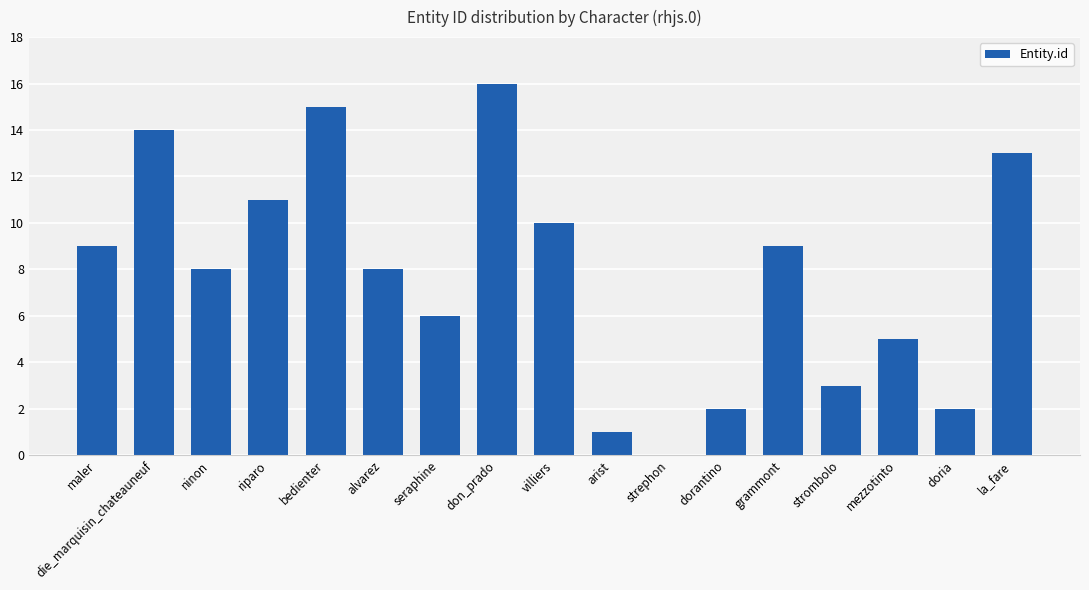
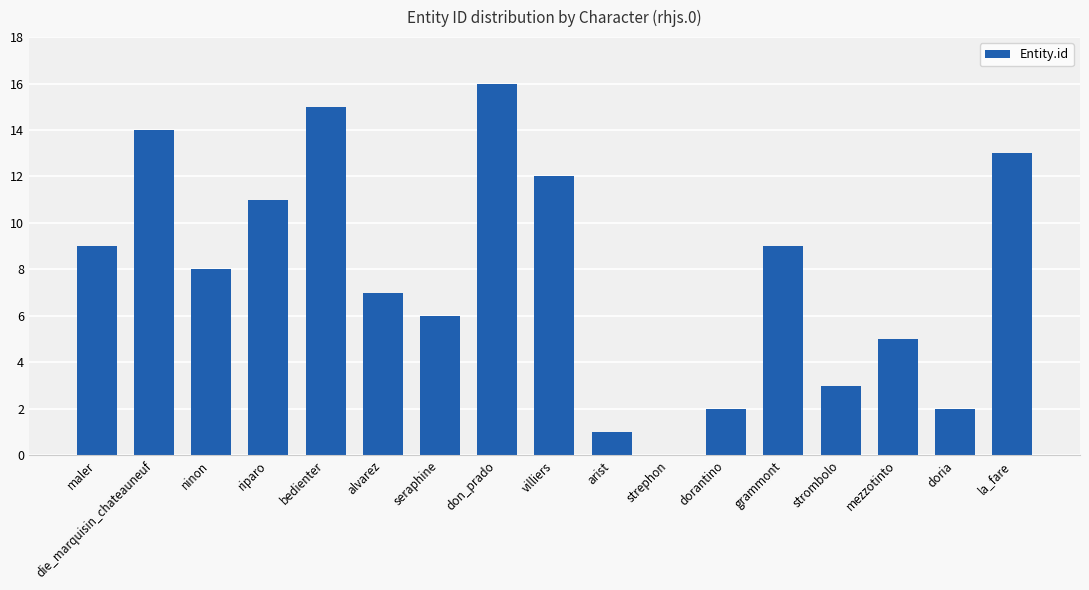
alvarez: 8 -> 7
villiers: 10 -> 12
